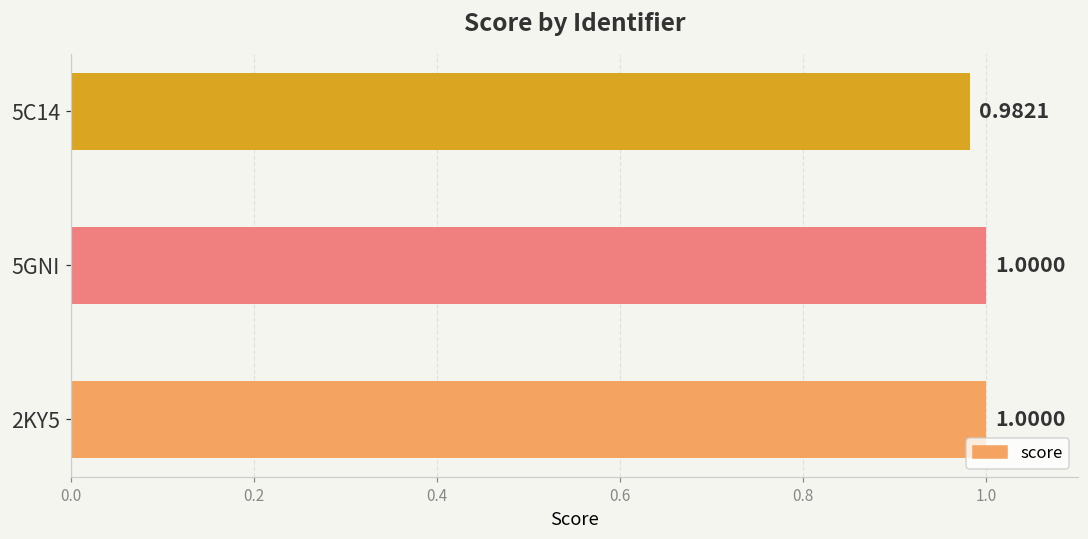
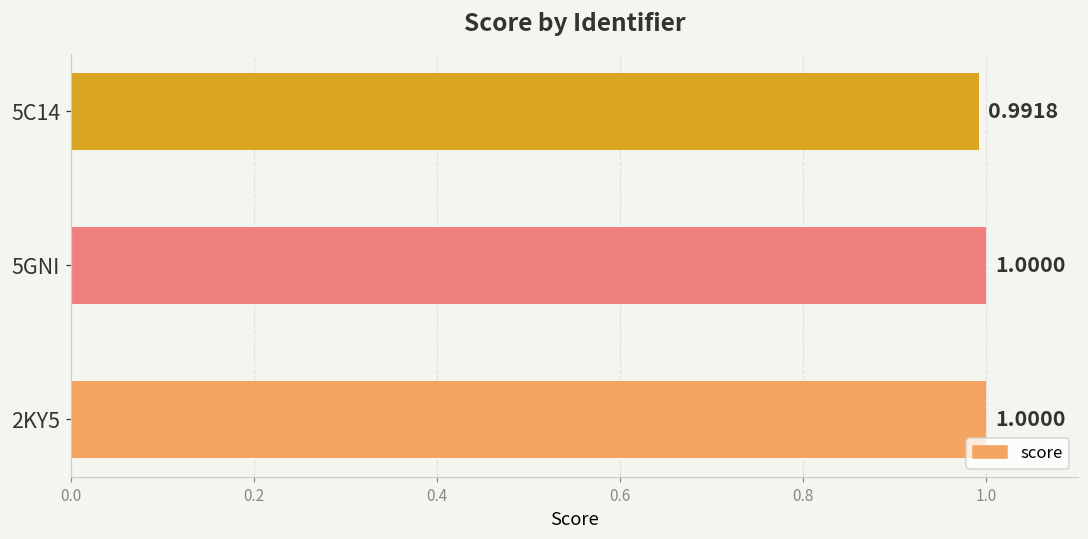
5C14: 0.9821 -> 0.9918
